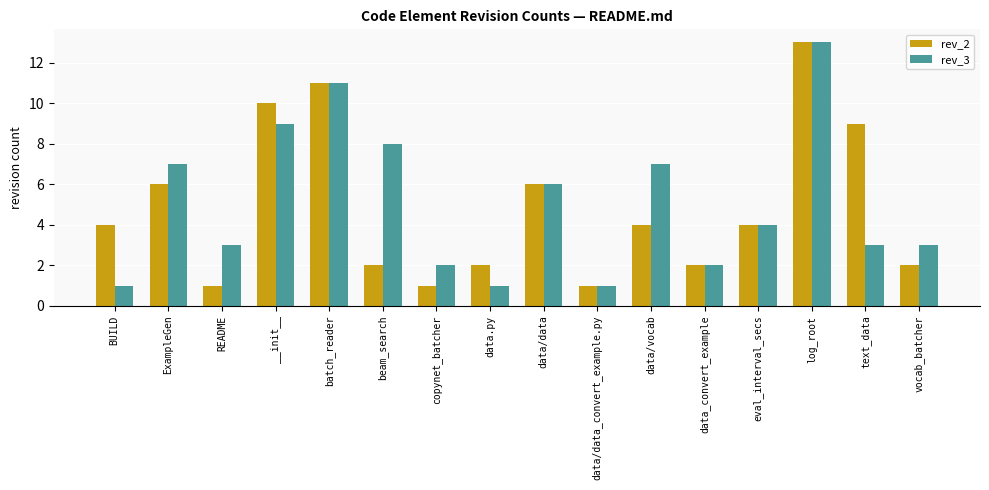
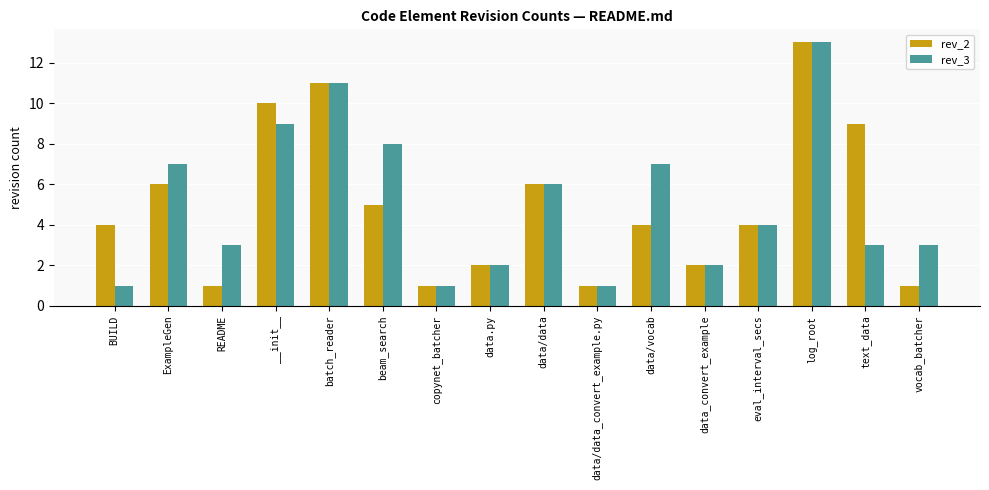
rev_2, beam_search: 2 -> 5
rev_3, copynet_batcher: 2 -> 1
rev_3, data.py: 1 -> 2
rev_2, vocab_batcher: 2 -> 1
